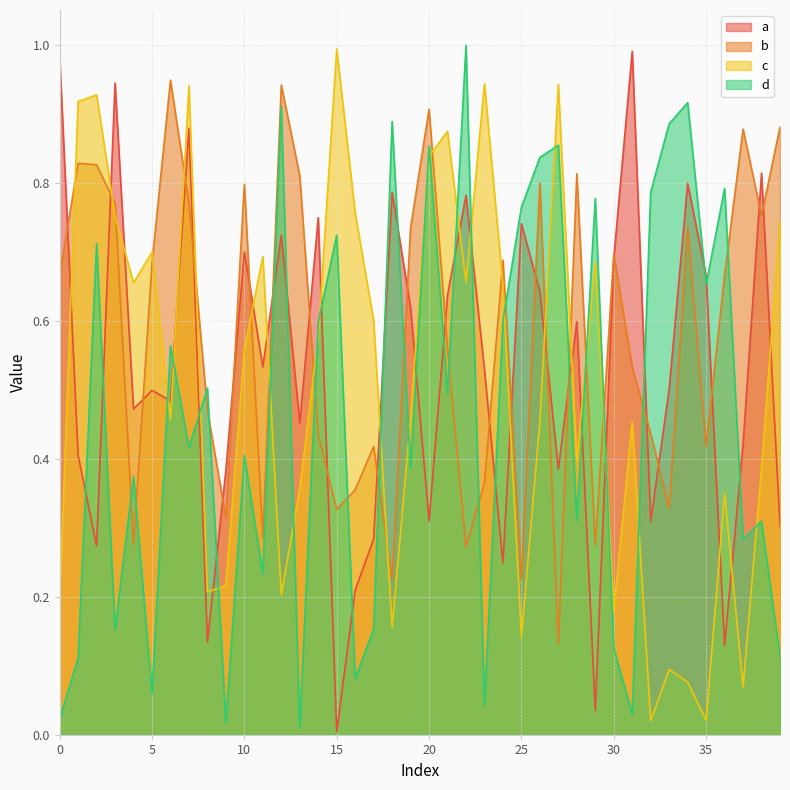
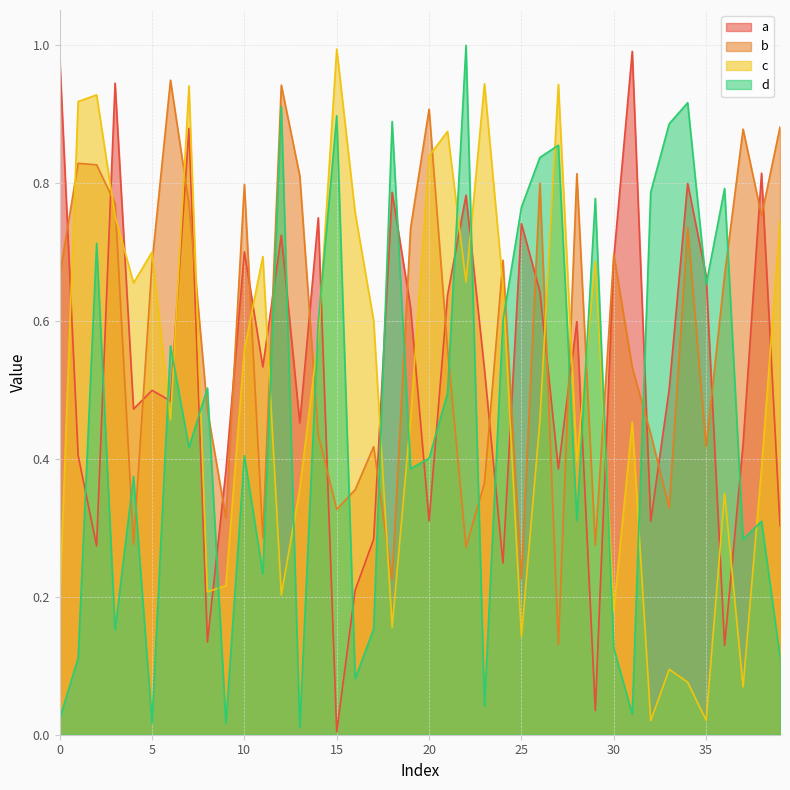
d, 5: 0.06 -> 0.02
d, 15: 0.72 -> 0.90
d, 20: 0.85 -> 0.40
